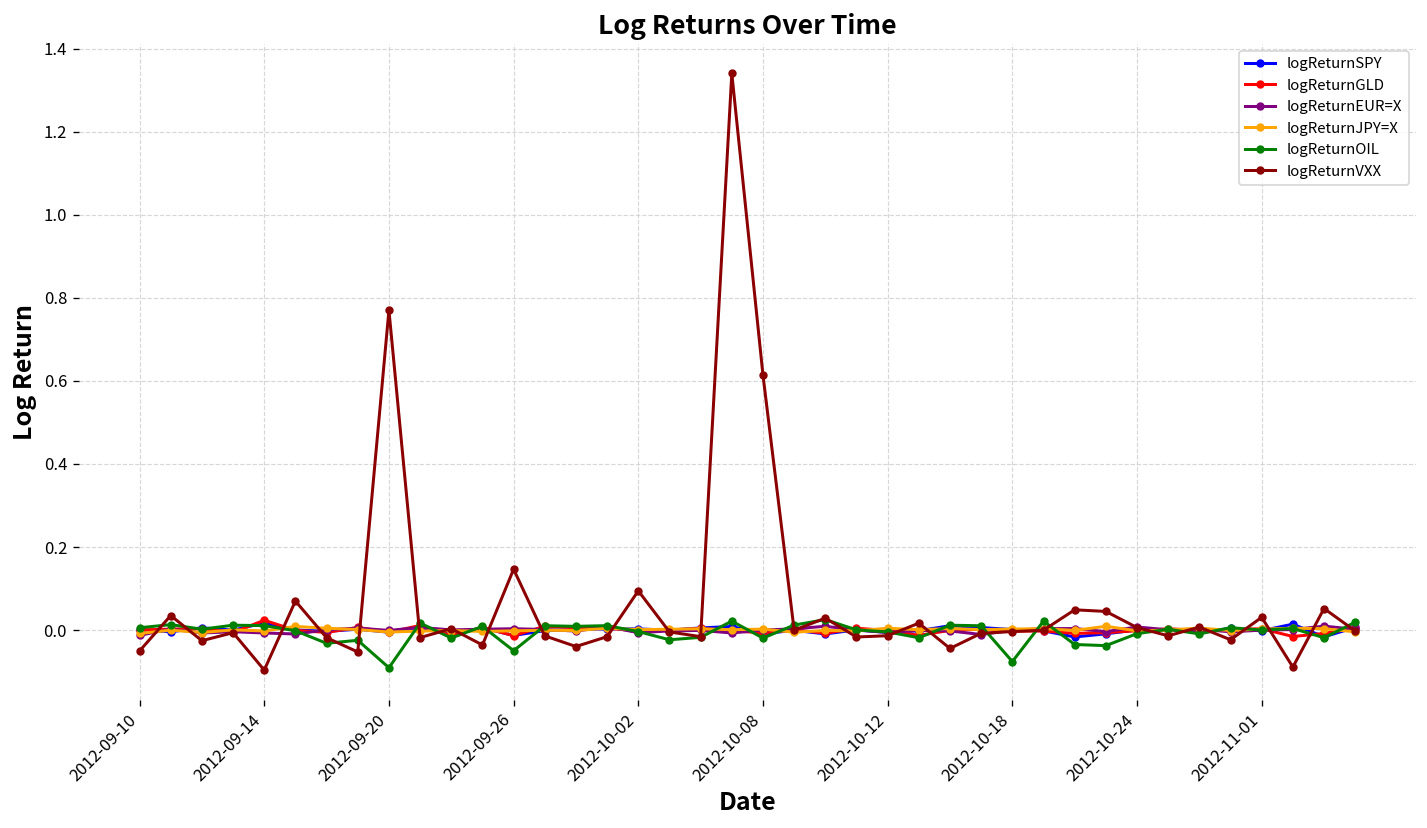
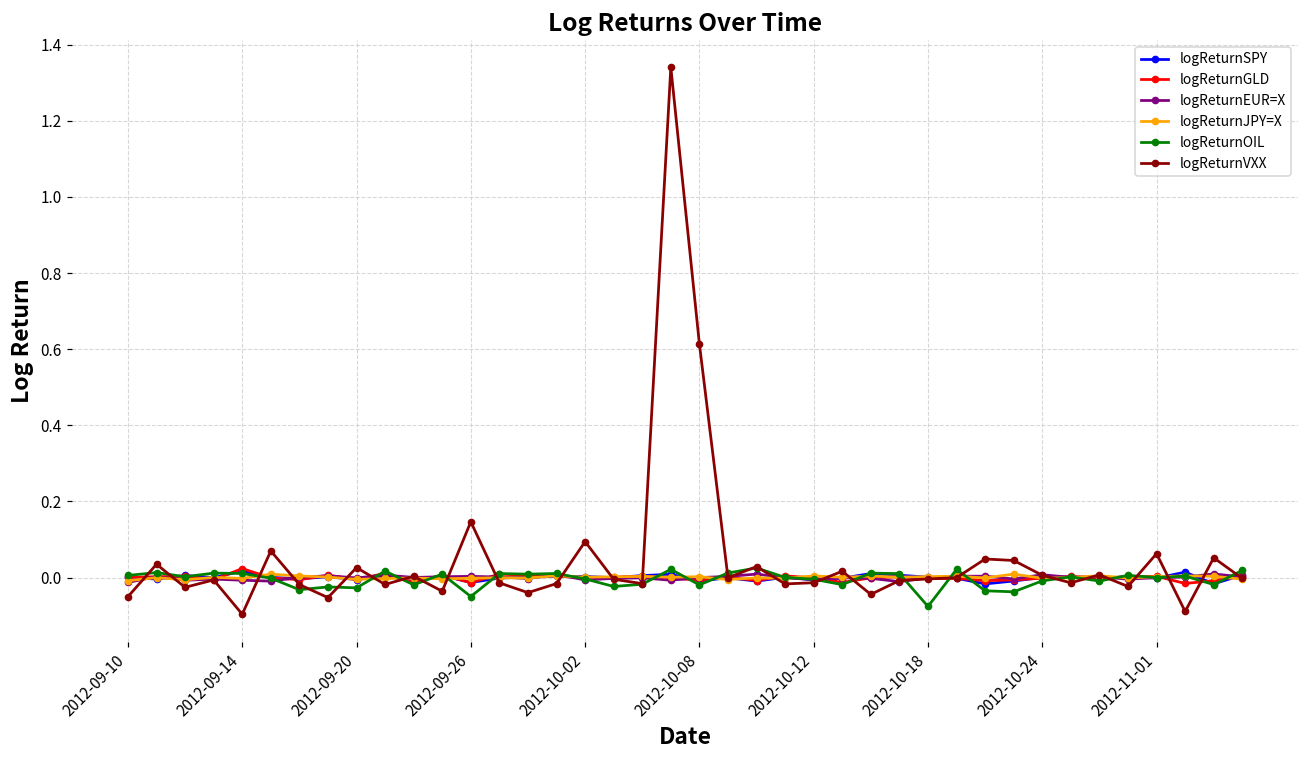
logReturnOIL, 2012-09-20: -0.09 -> -0.03
logReturnVXX, 2012-09-20: 0.77 -> 0.03
logReturnVXX, 2012-11-01: 0.03 -> 0.06
